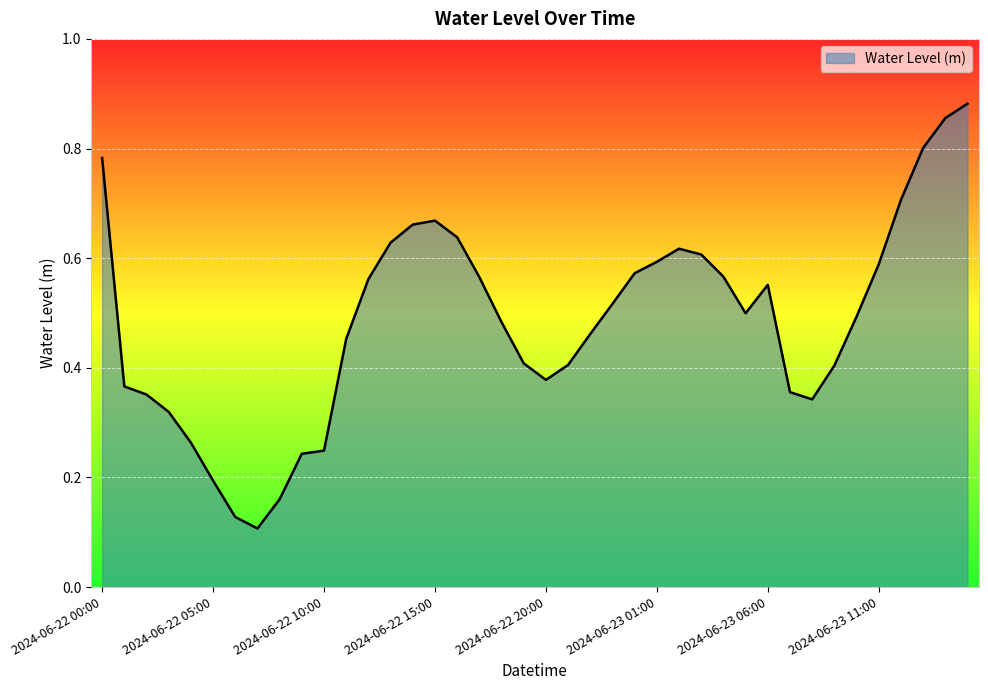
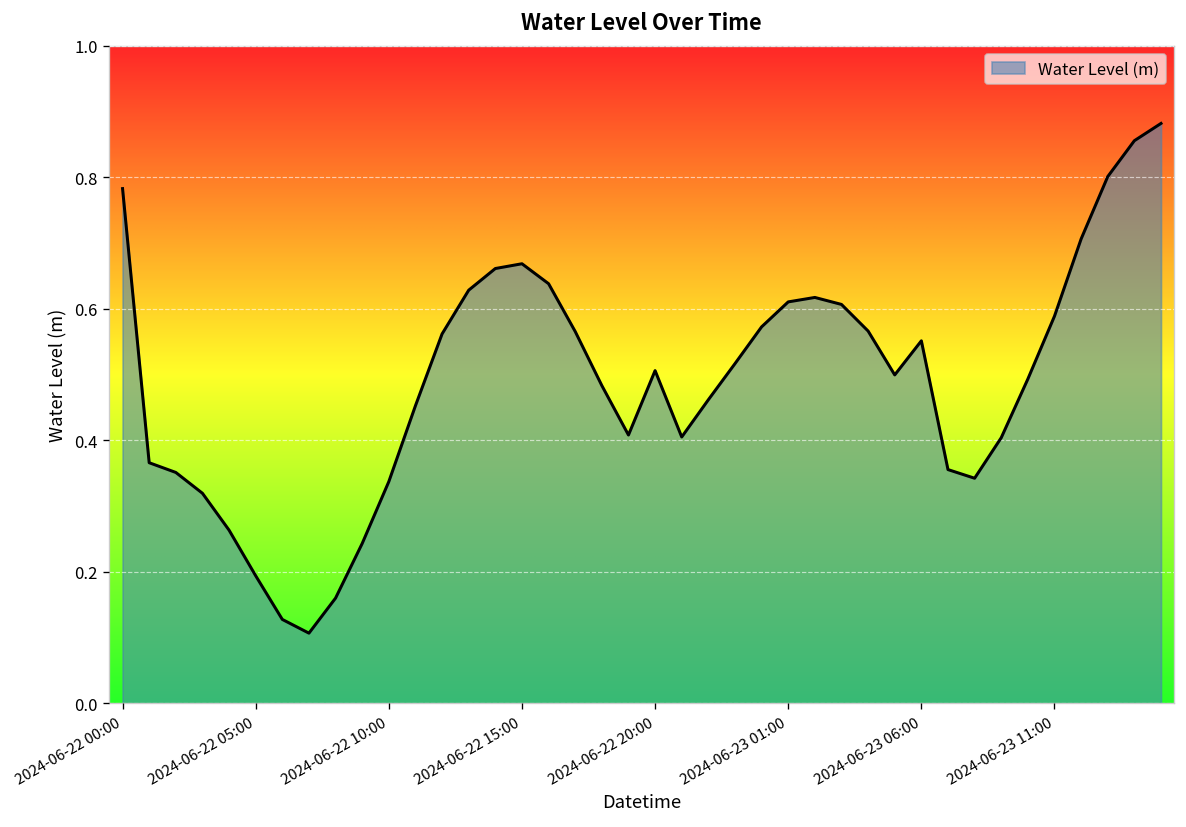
2024-06-22 10:00: 0.25 -> 0.34
2024-06-22 20:00: 0.38 -> 0.51
2024-06-23 01:00: 0.59 -> 0.61
